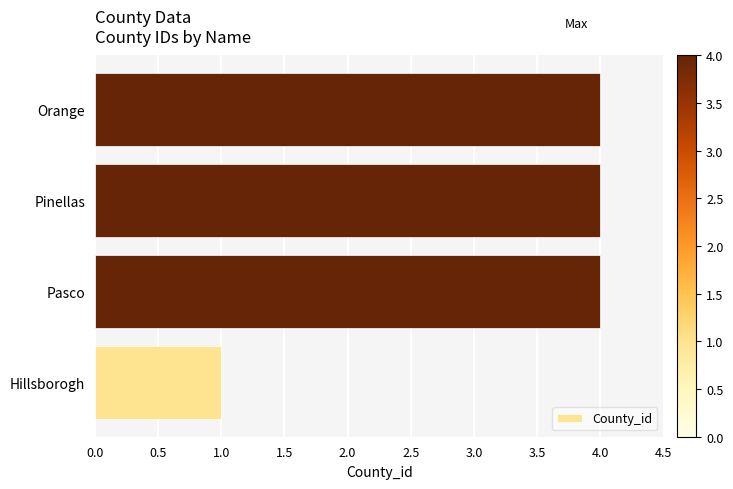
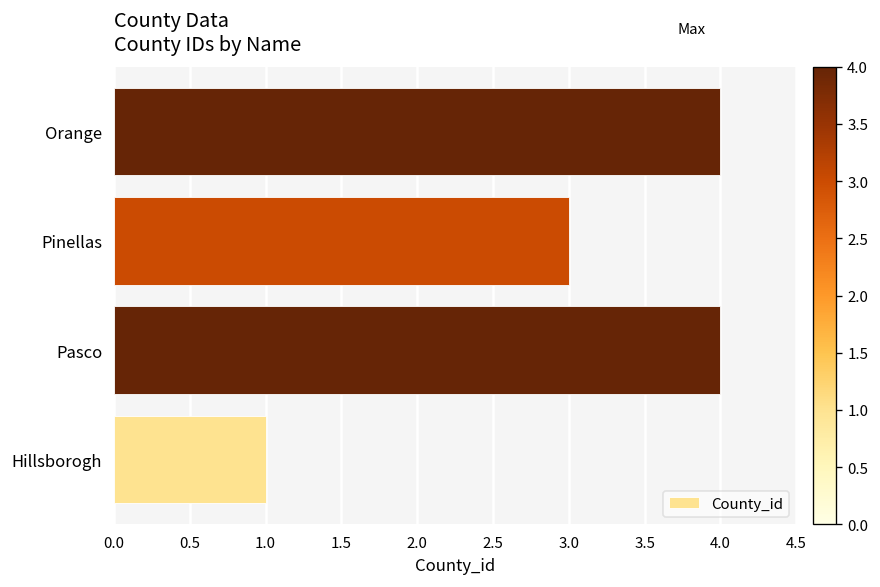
Pinellas: 4 -> 3
